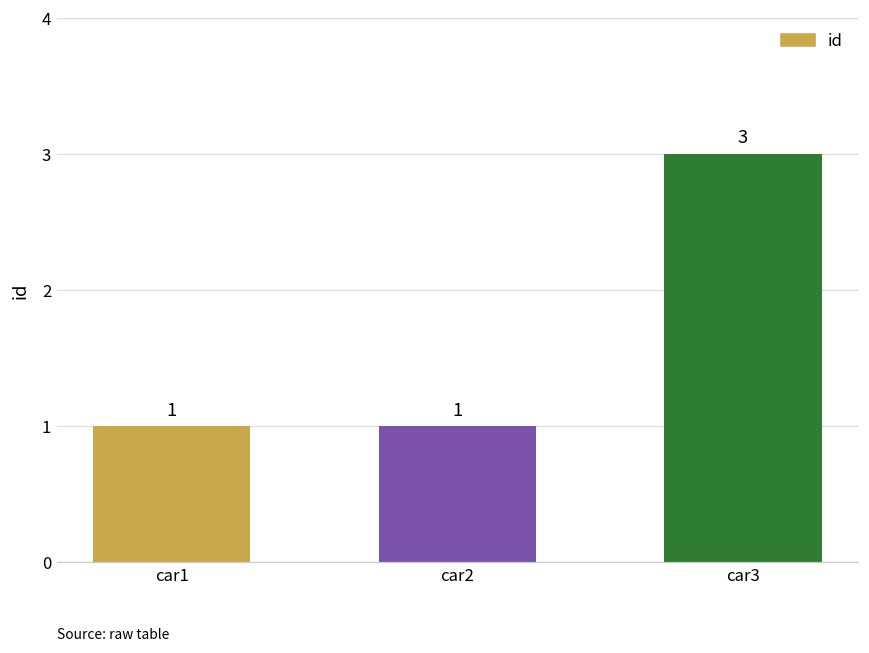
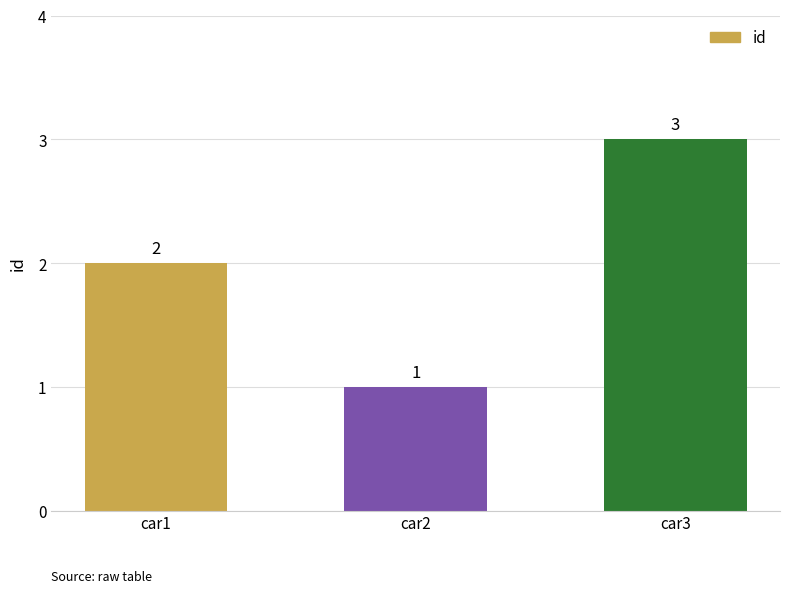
car1: 1 -> 2
